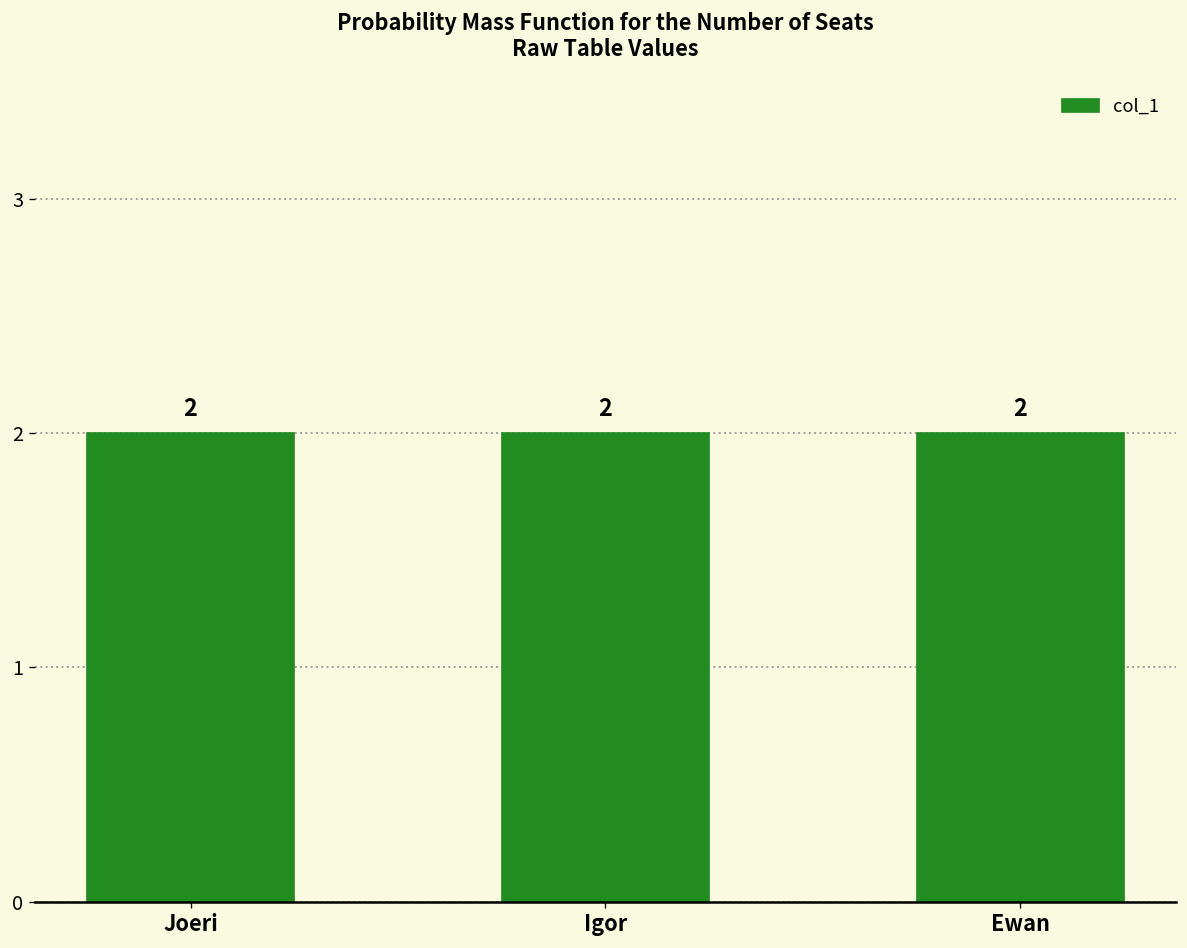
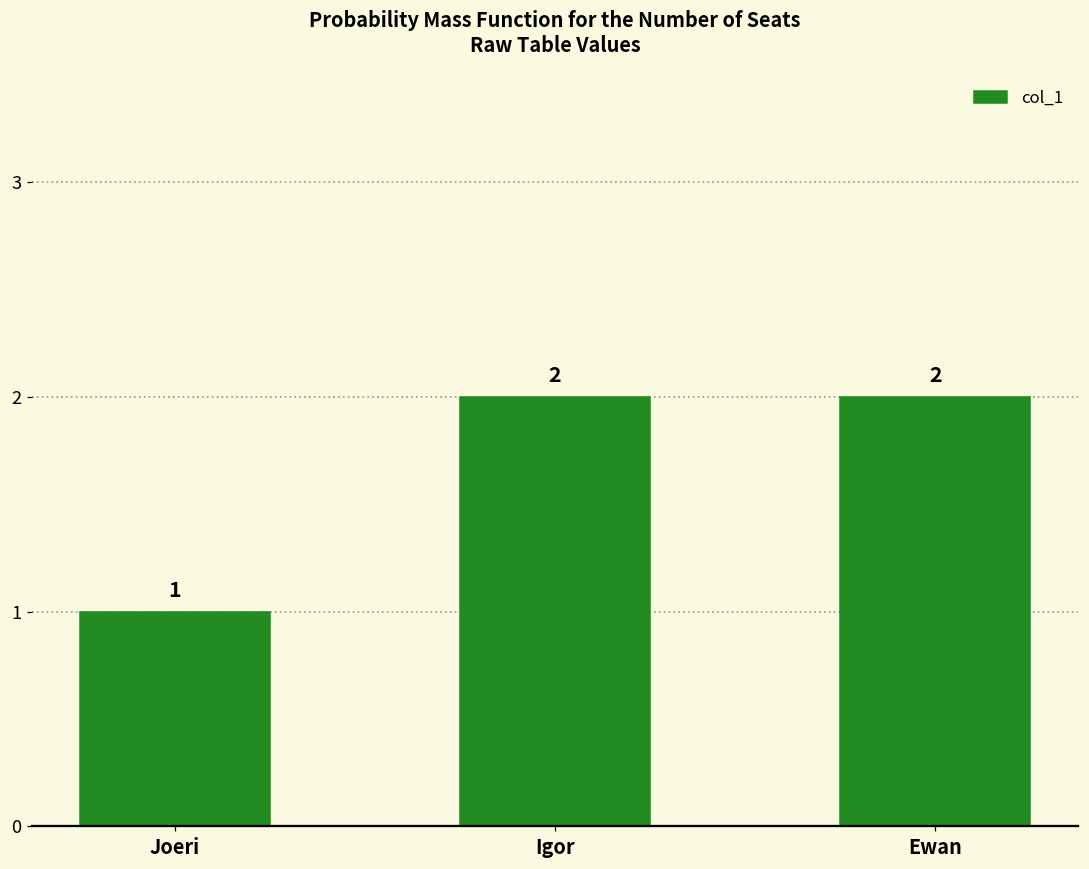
Joeri: 2 -> 1
